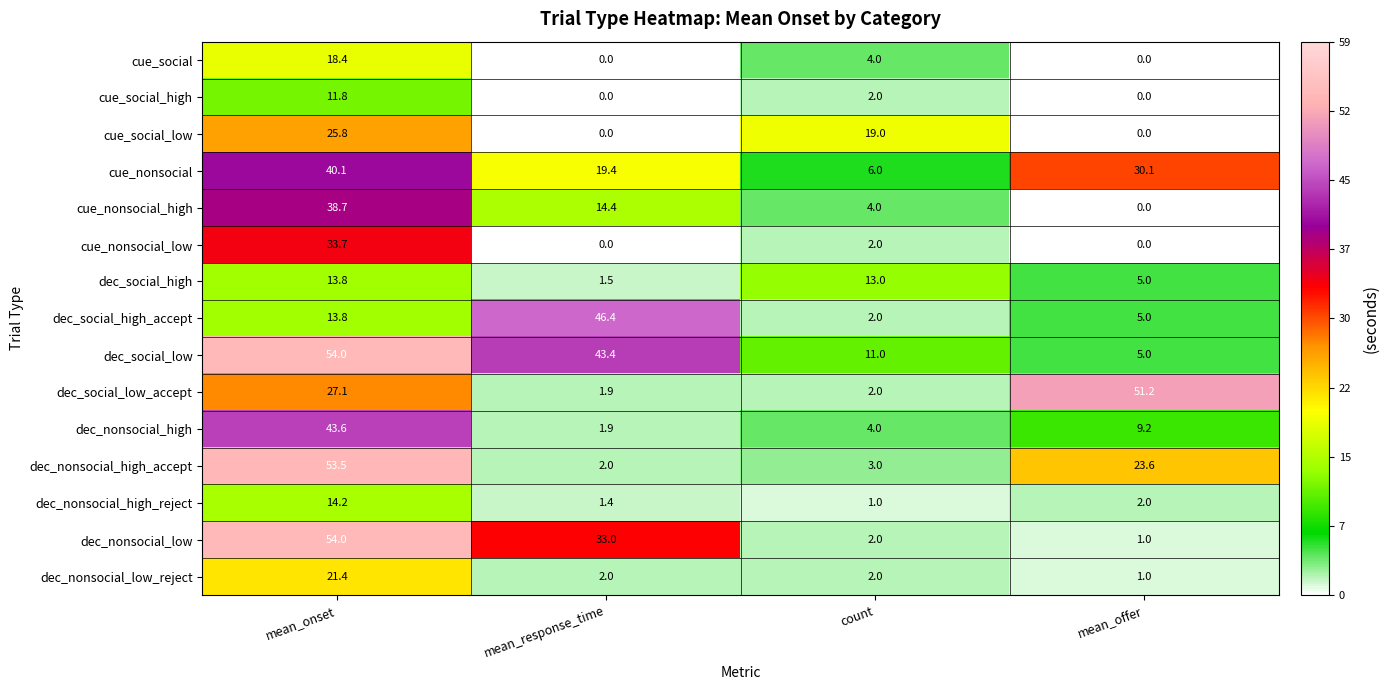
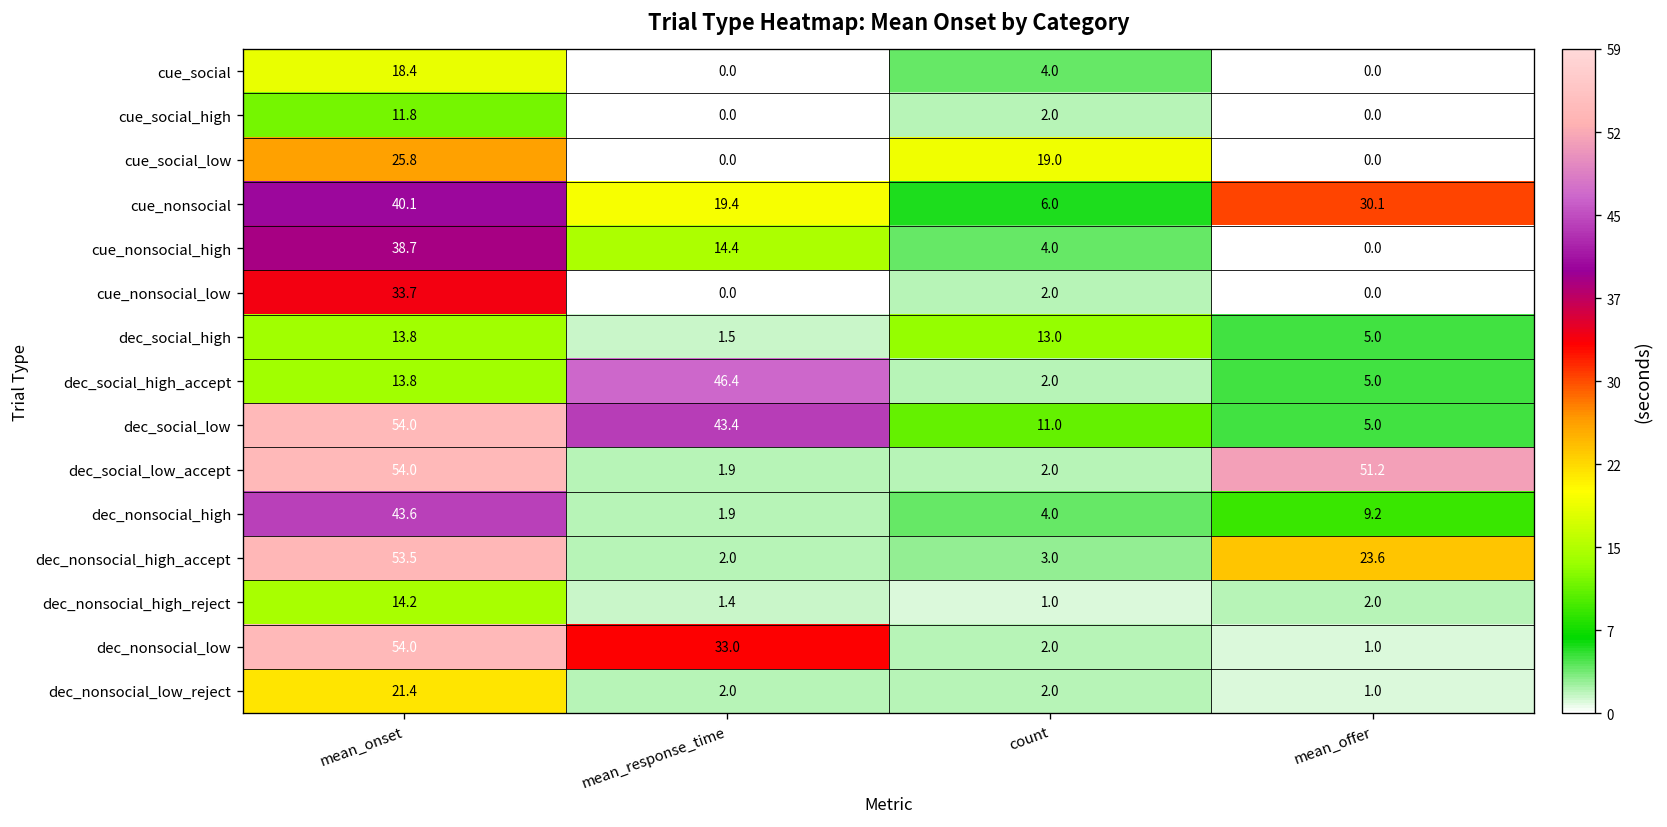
dec_social_low_accept, mean_onset: 27.1 -> 54.0
